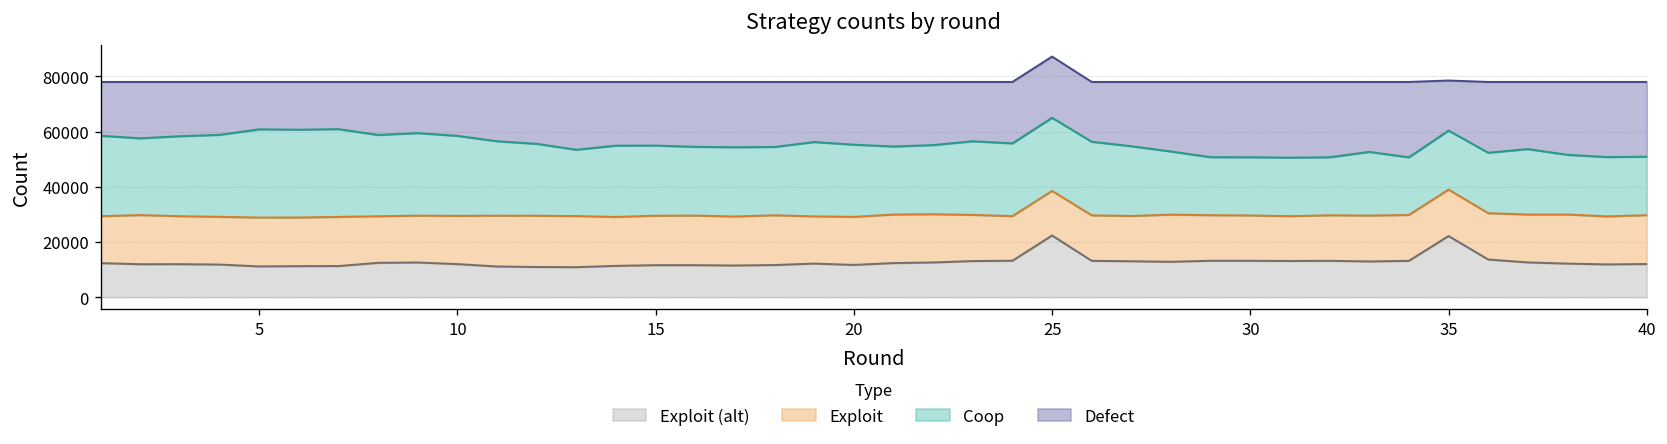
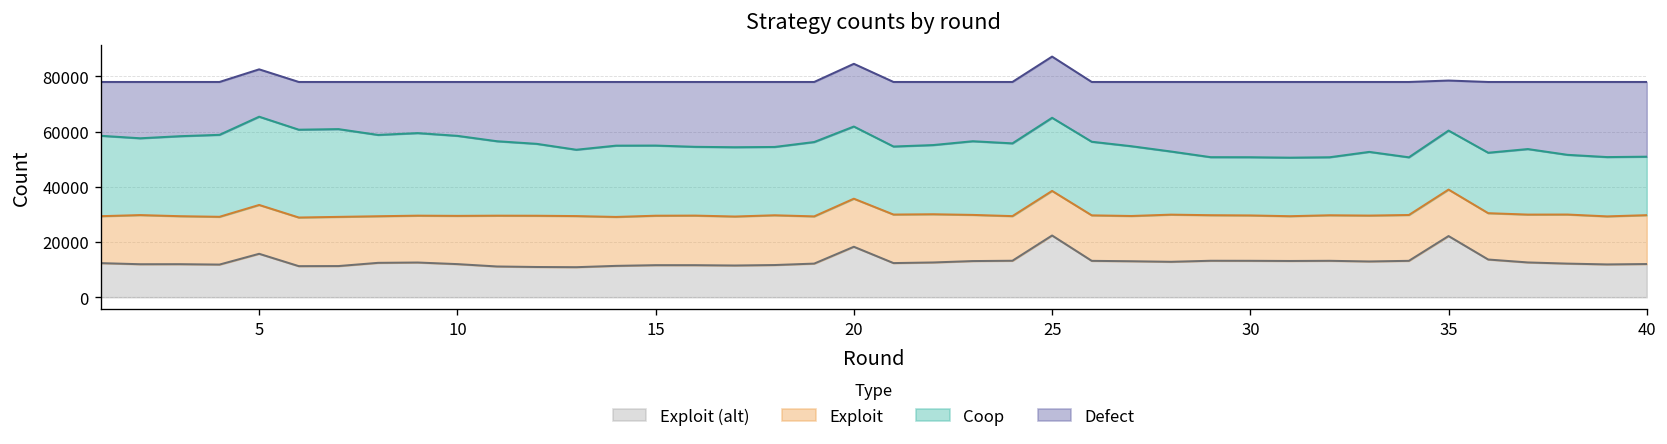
Exploit (alt), 5: 11000 -> 16000
Exploit (alt), 20: 12000 -> 18000
